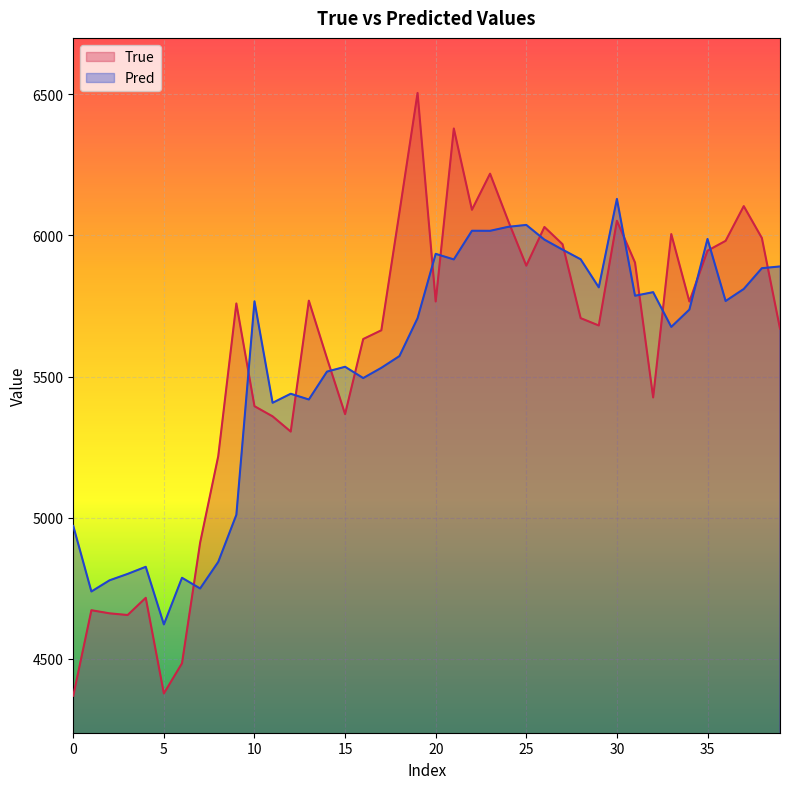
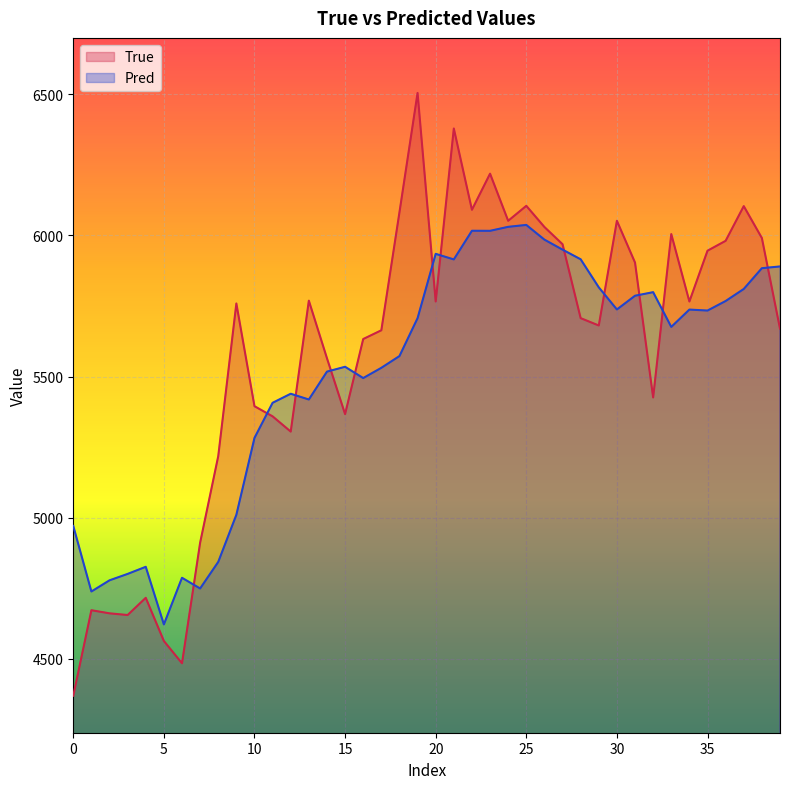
True, 5: 4380 -> 4560
Pred, 10: 5770 -> 5280
True, 25: 5890 -> 6110
Pred, 30: 6130 -> 5740
Pred, 35: 5990 -> 5730
